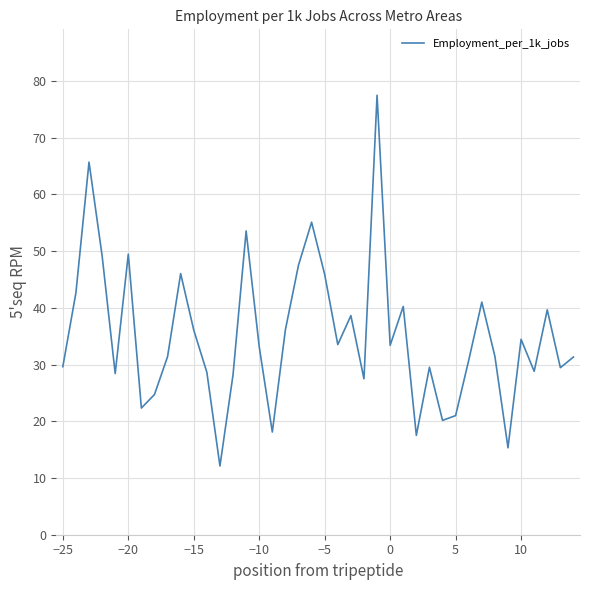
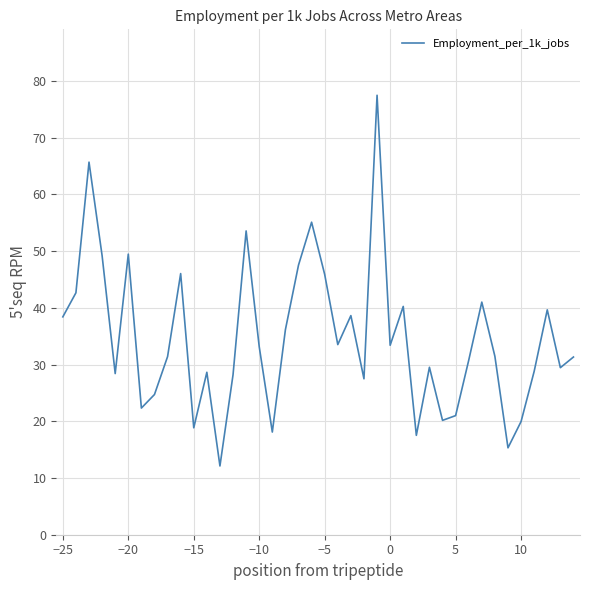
−25: 30 -> 38
−15: 36 -> 19
10: 34 -> 20
